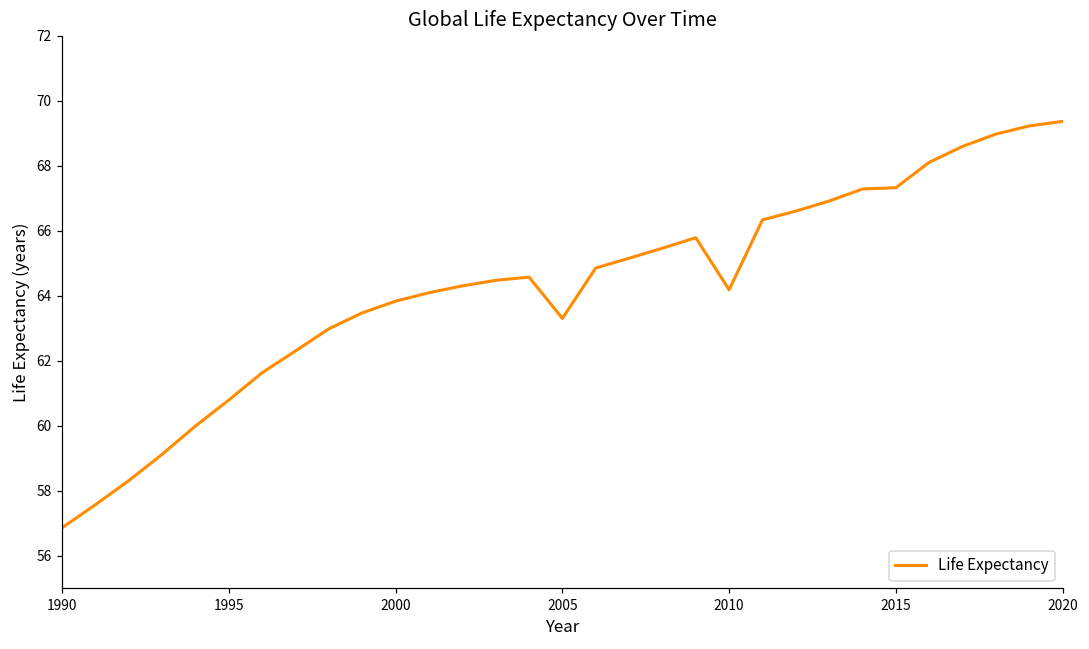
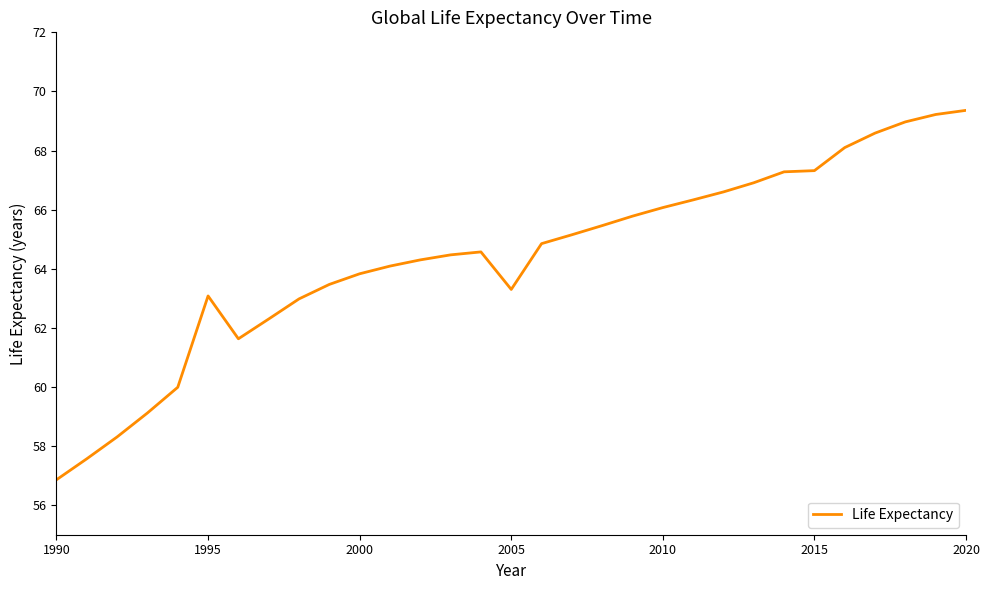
1995: 60.8 -> 63.1
2010: 64.2 -> 66.1
